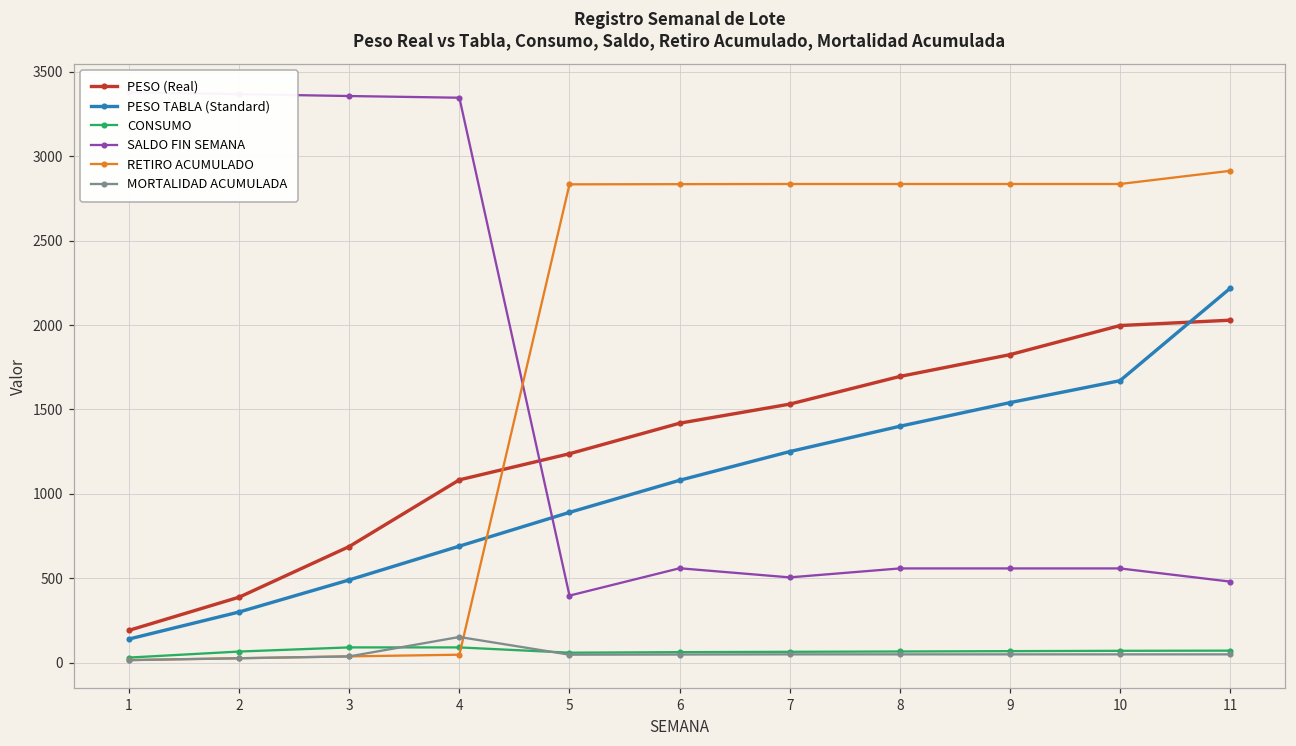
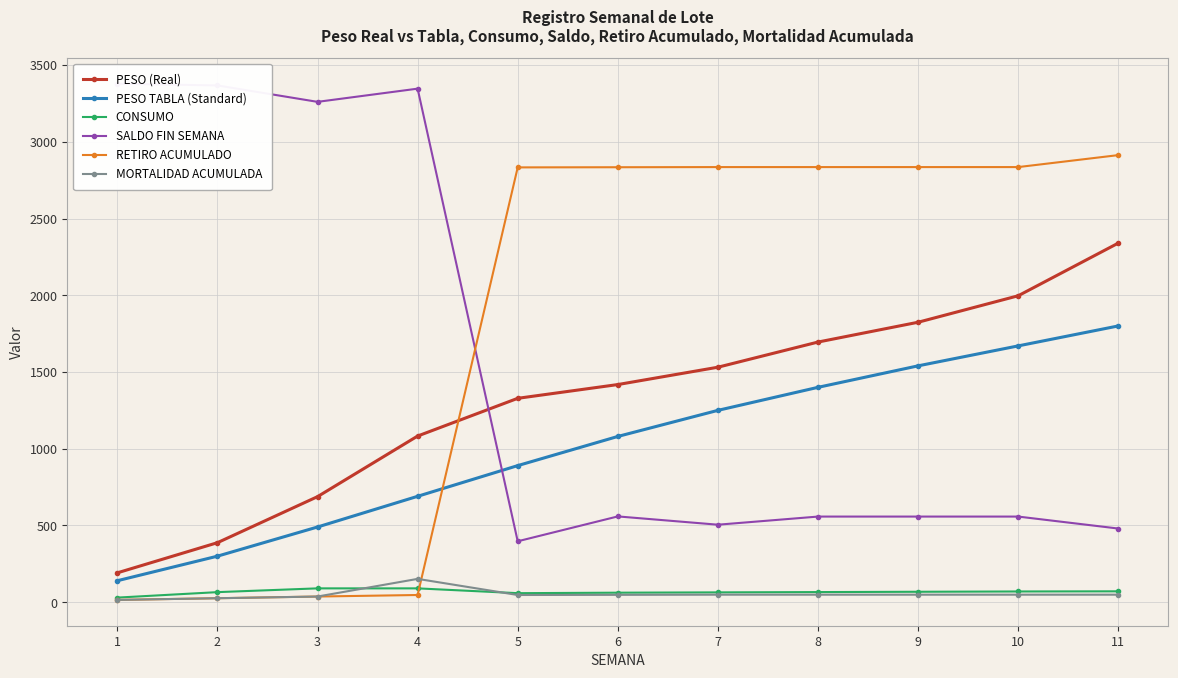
SALDO FIN SEMANA, 3: 3360 -> 3260
PESO (Real), 5: 1240 -> 1330
PESO (Real), 11: 2030 -> 2340
PESO TABLA (Standard), 11: 2220 -> 1800
